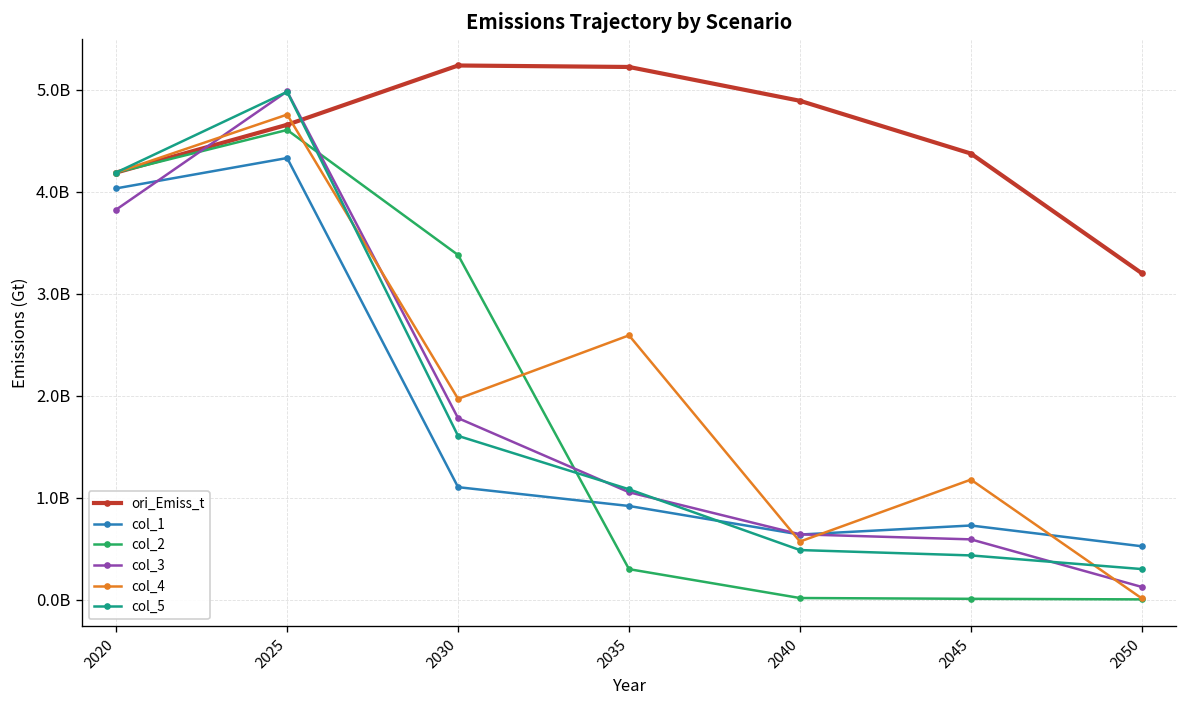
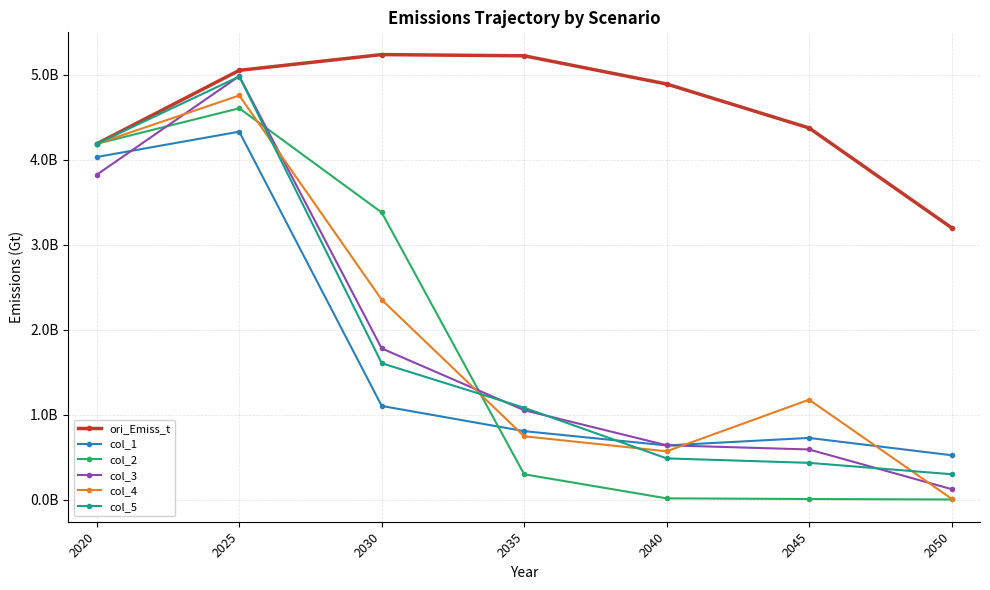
ori_Emiss_t, 2025: 4700000000 -> 5100000000
col_4, 2030: 2000000000 -> 2400000000
col_1, 2035: 900000000 -> 800000000
col_4, 2035: 2600000000 -> 700000000
